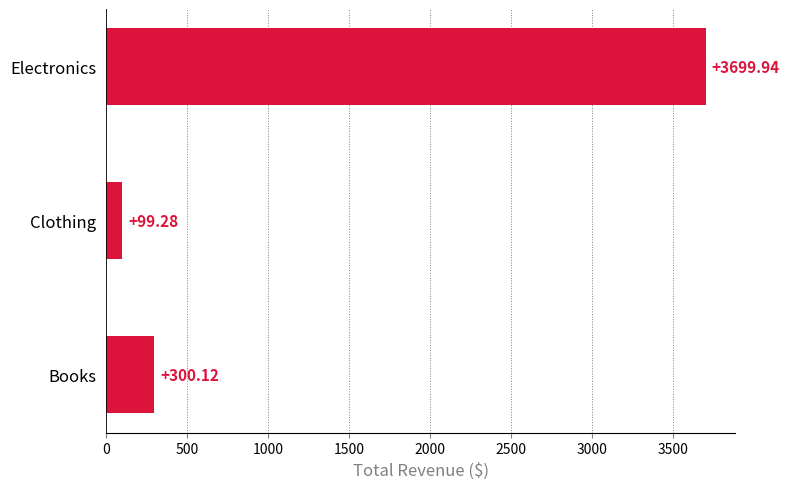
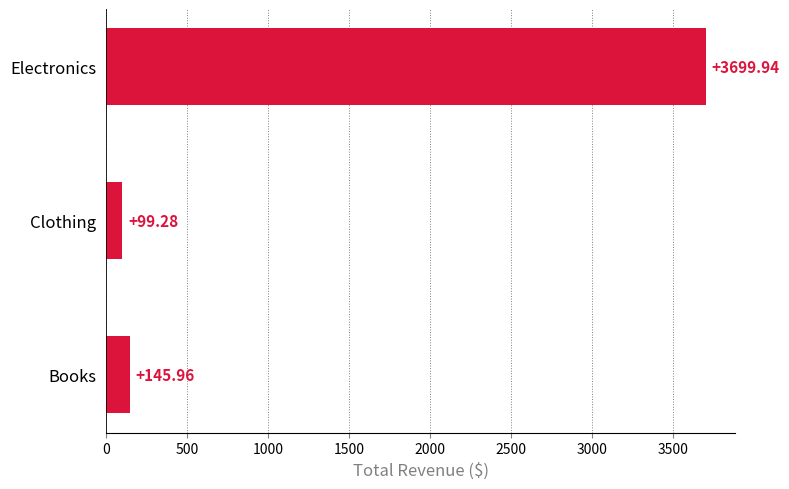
Books: +300.12 -> +145.96
